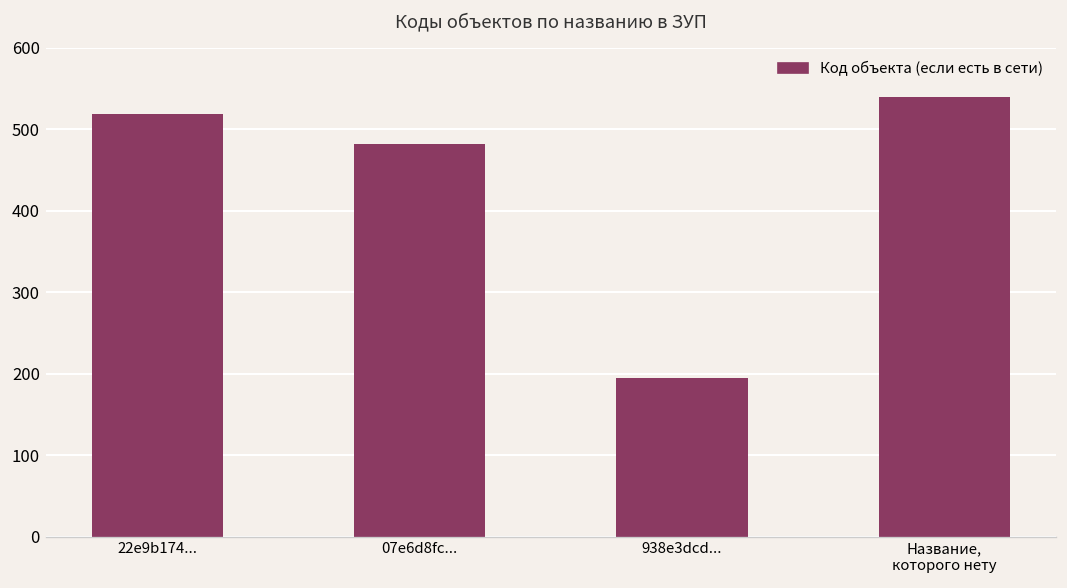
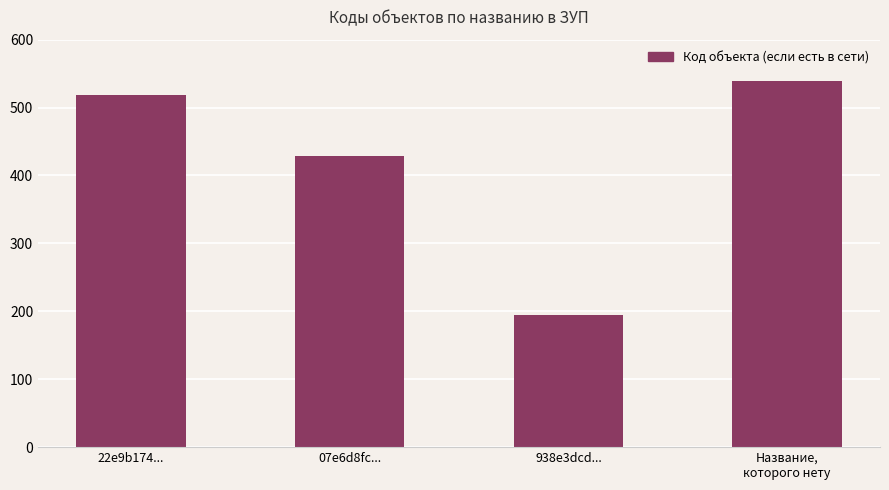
07e6d8fc...: 480 -> 430
